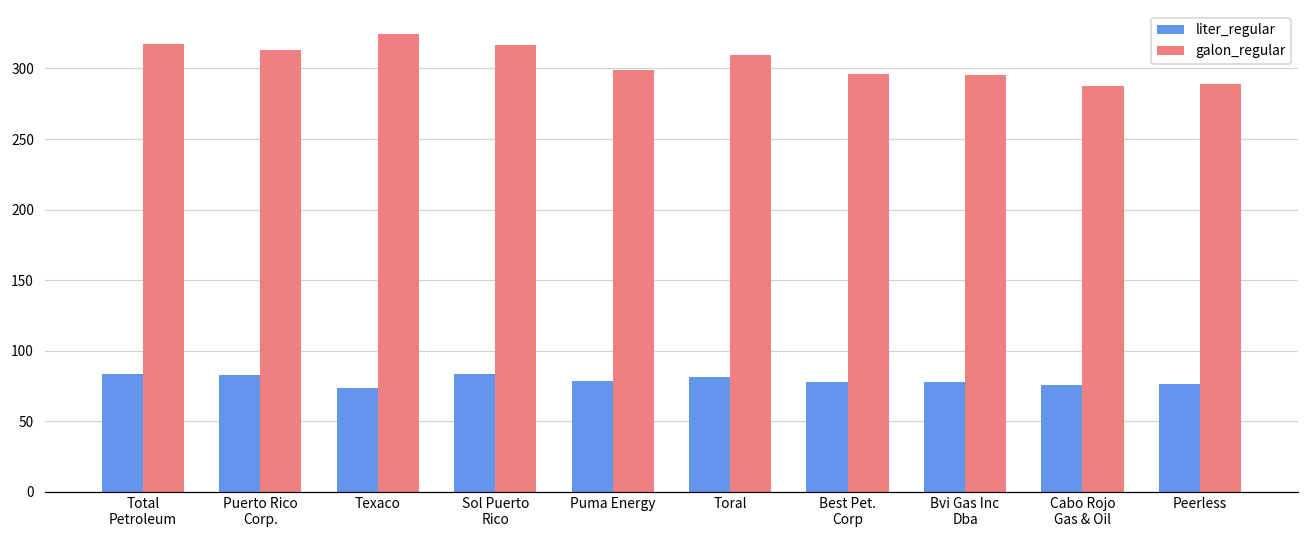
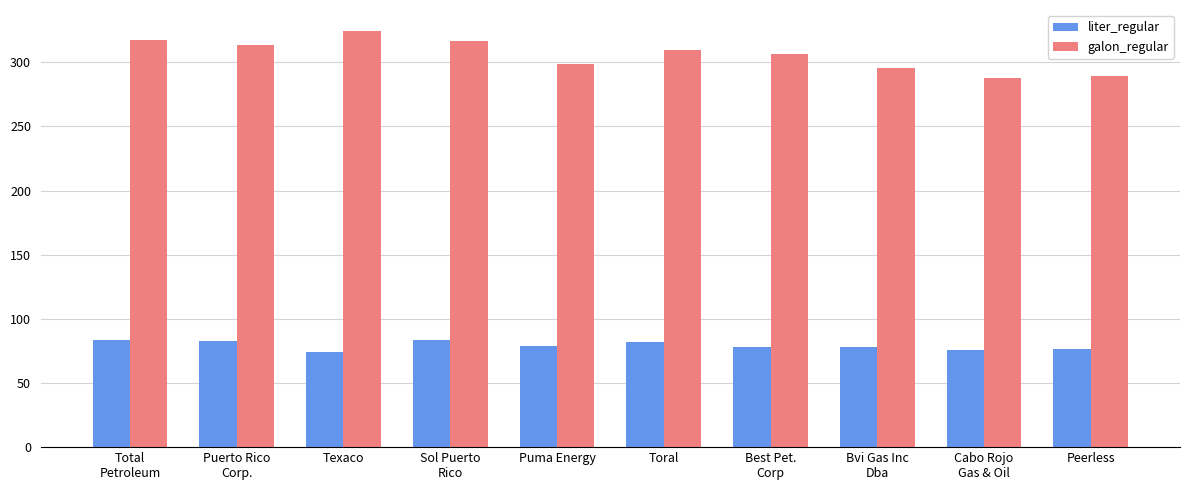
galon_regular, Best Pet. Corp: 296 -> 307
